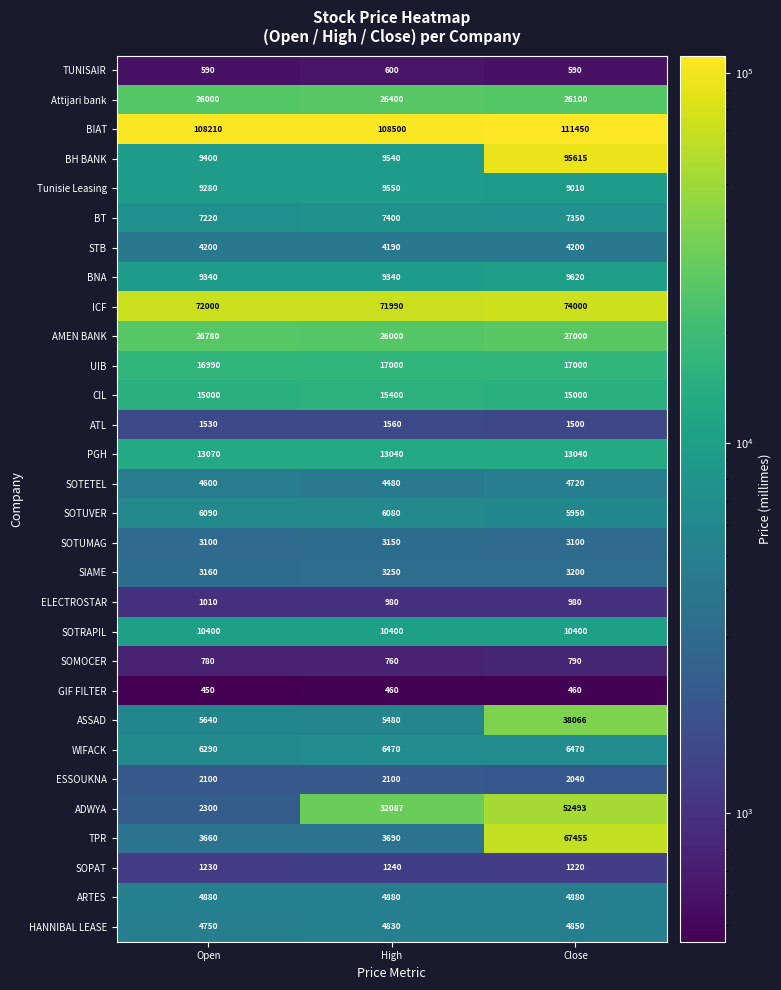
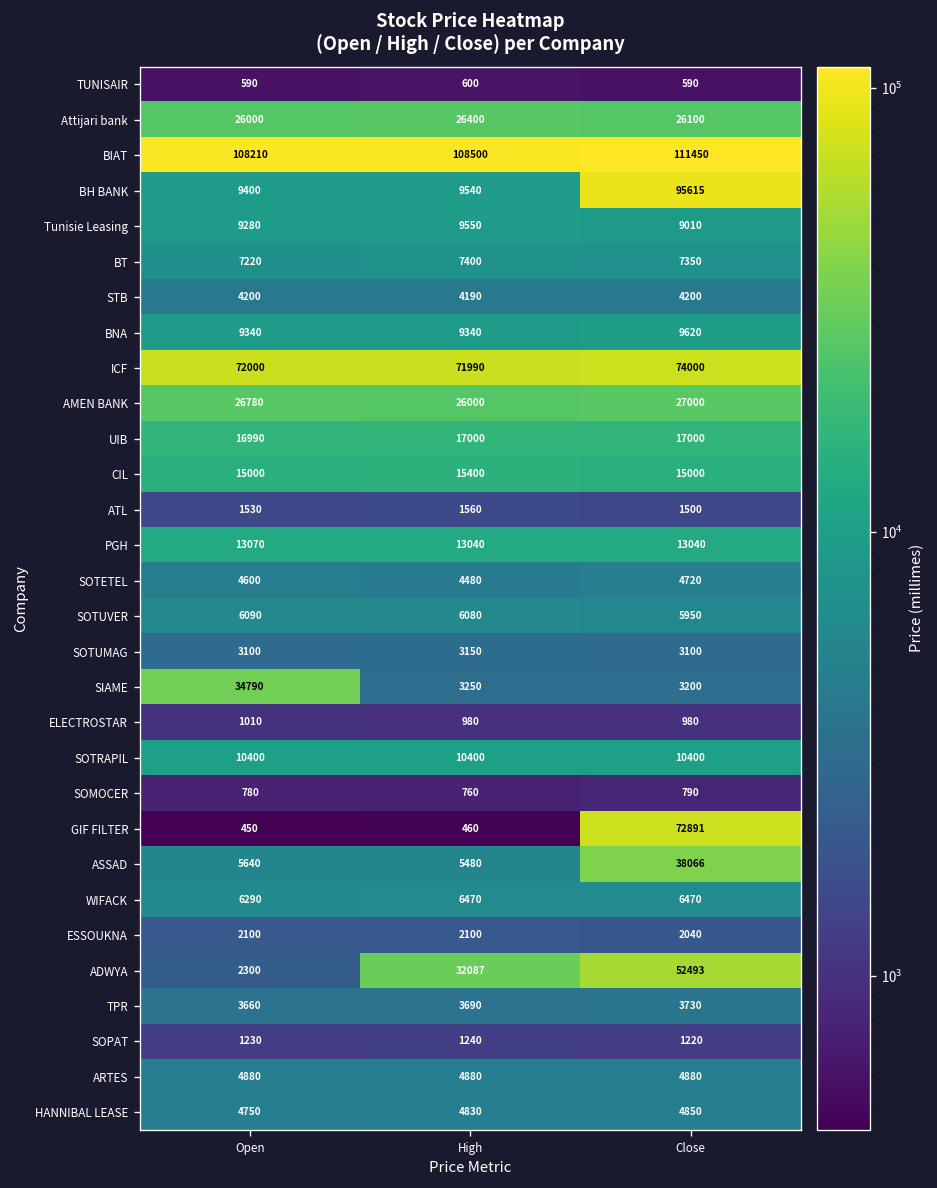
SIAME, Open: 3160 -> 34790
GIF FILTER, Close: 460 -> 72891
TPR, Close: 67455 -> 3730
